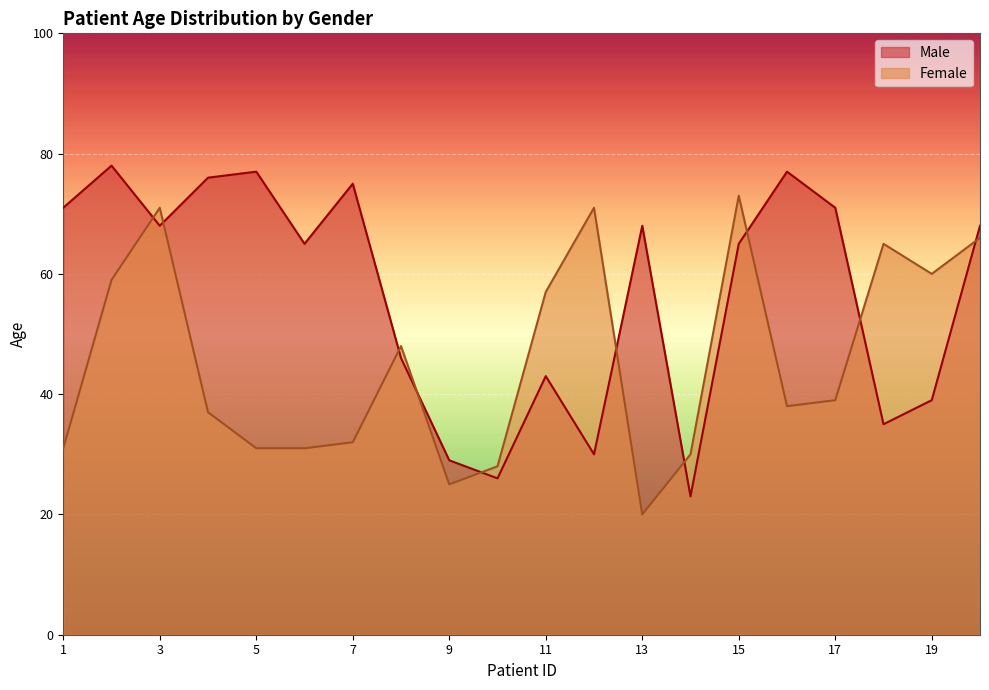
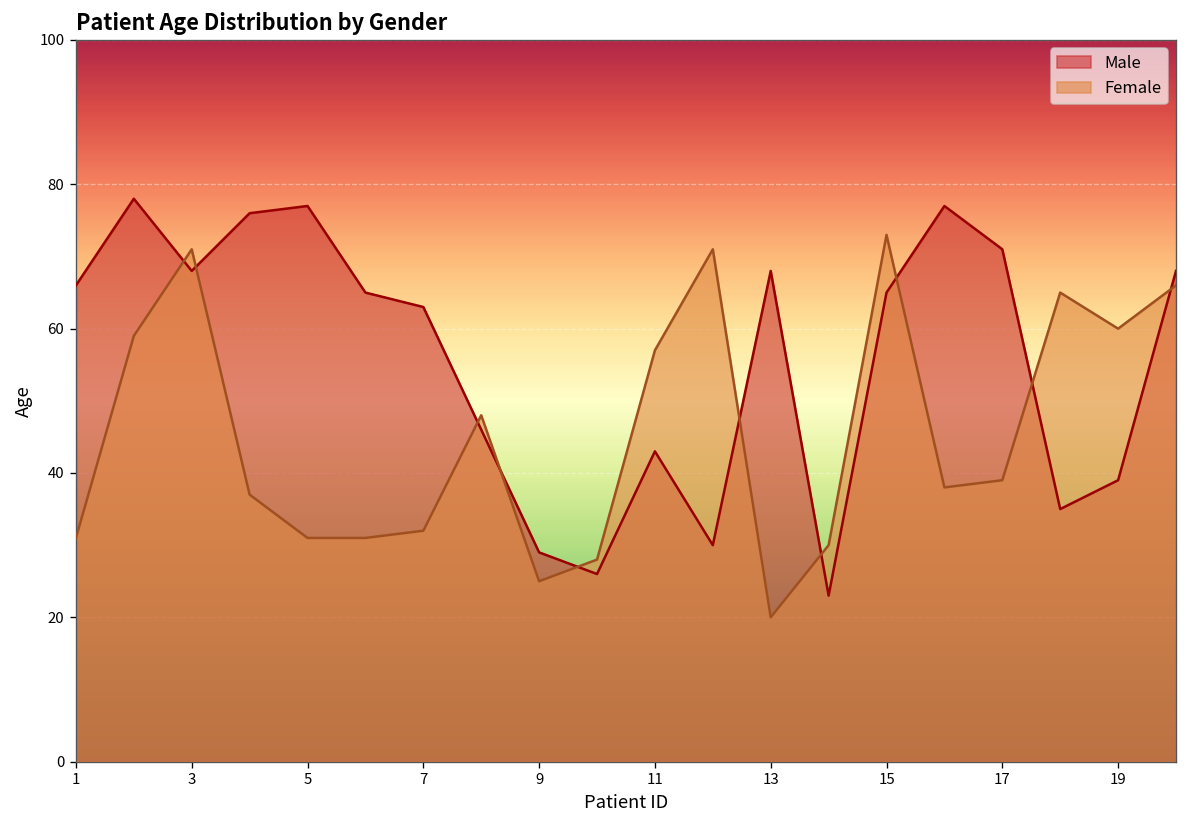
Male, 1: 71 -> 66
Male, 7: 75 -> 63
